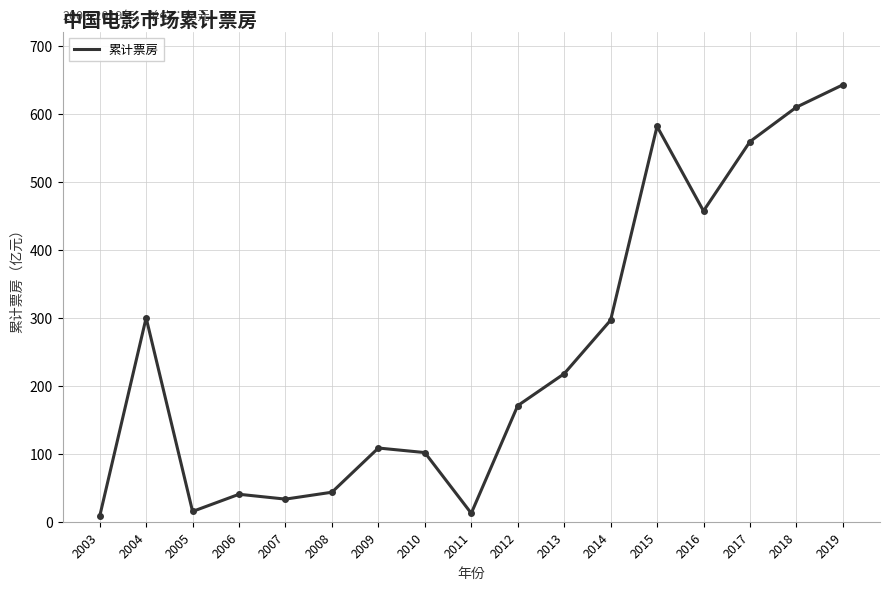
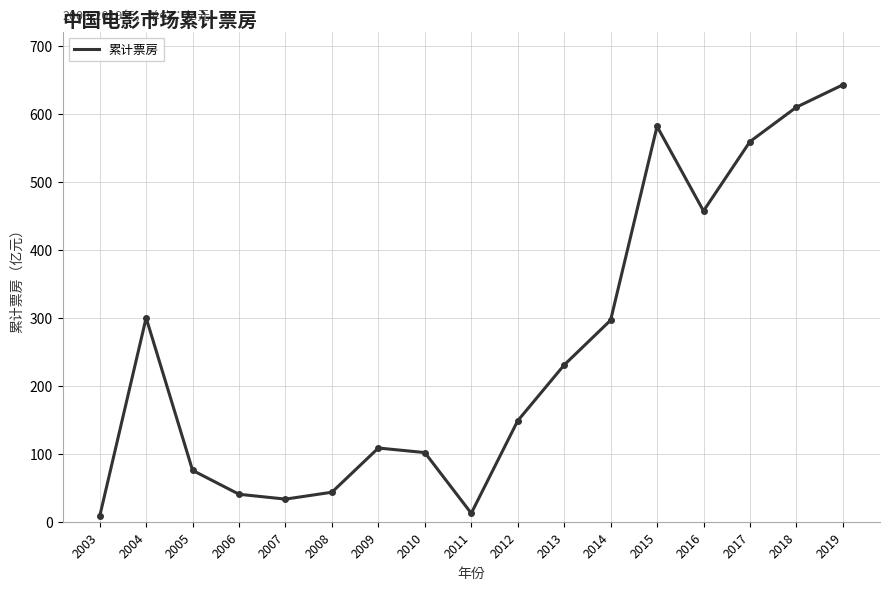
2005: 20 -> 80
2012: 170 -> 150
2013: 220 -> 230
